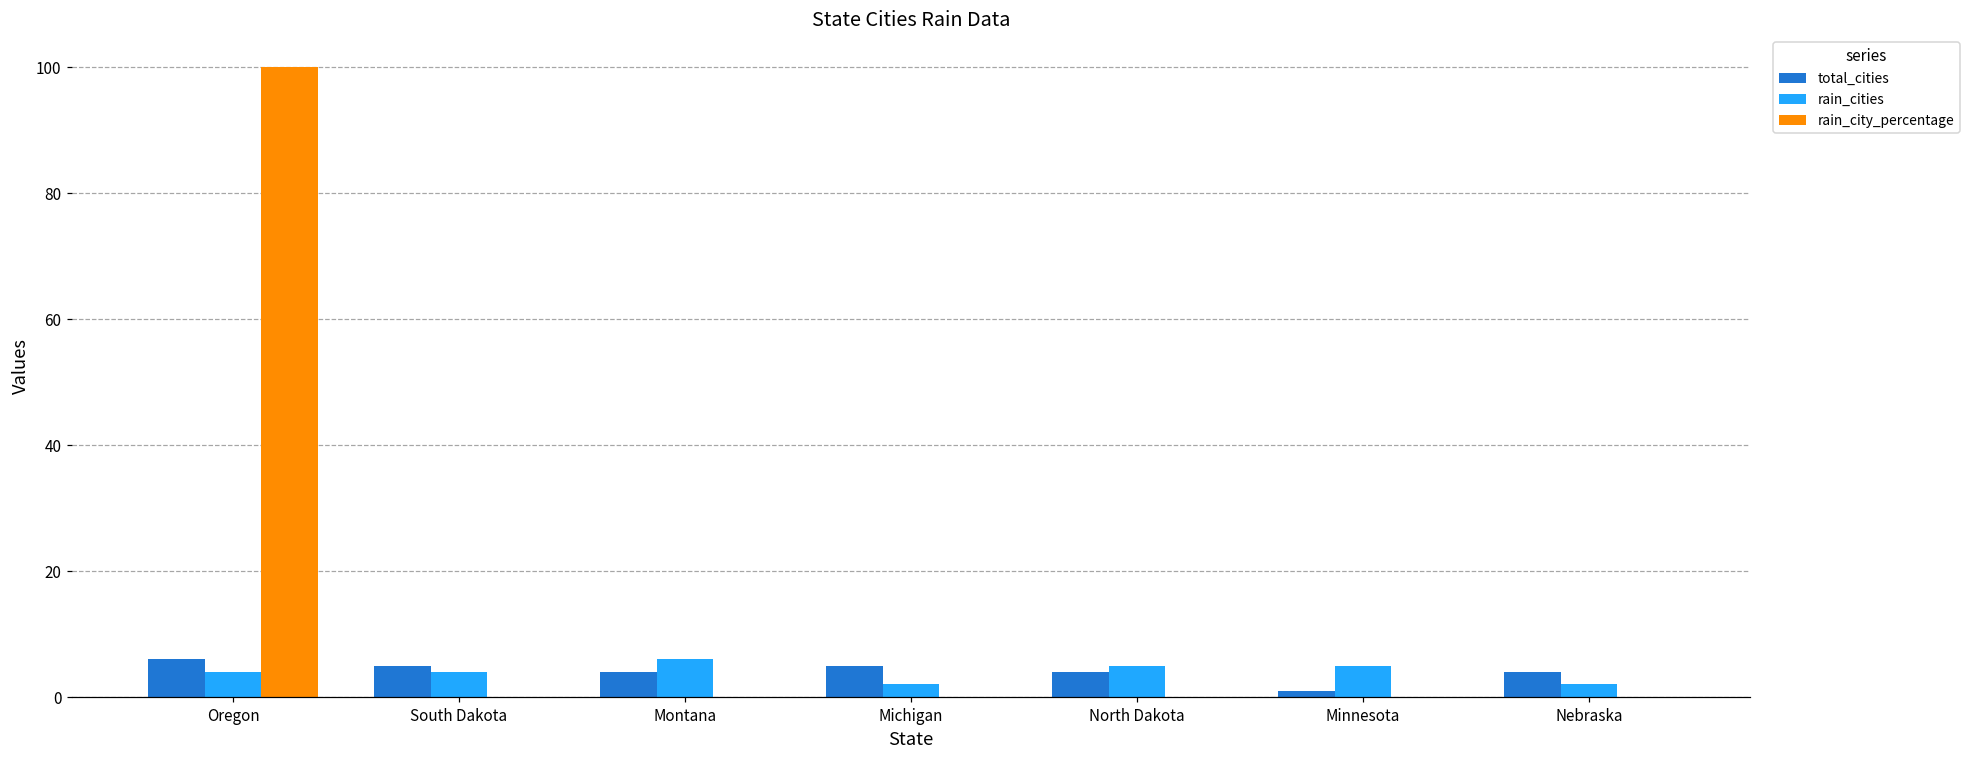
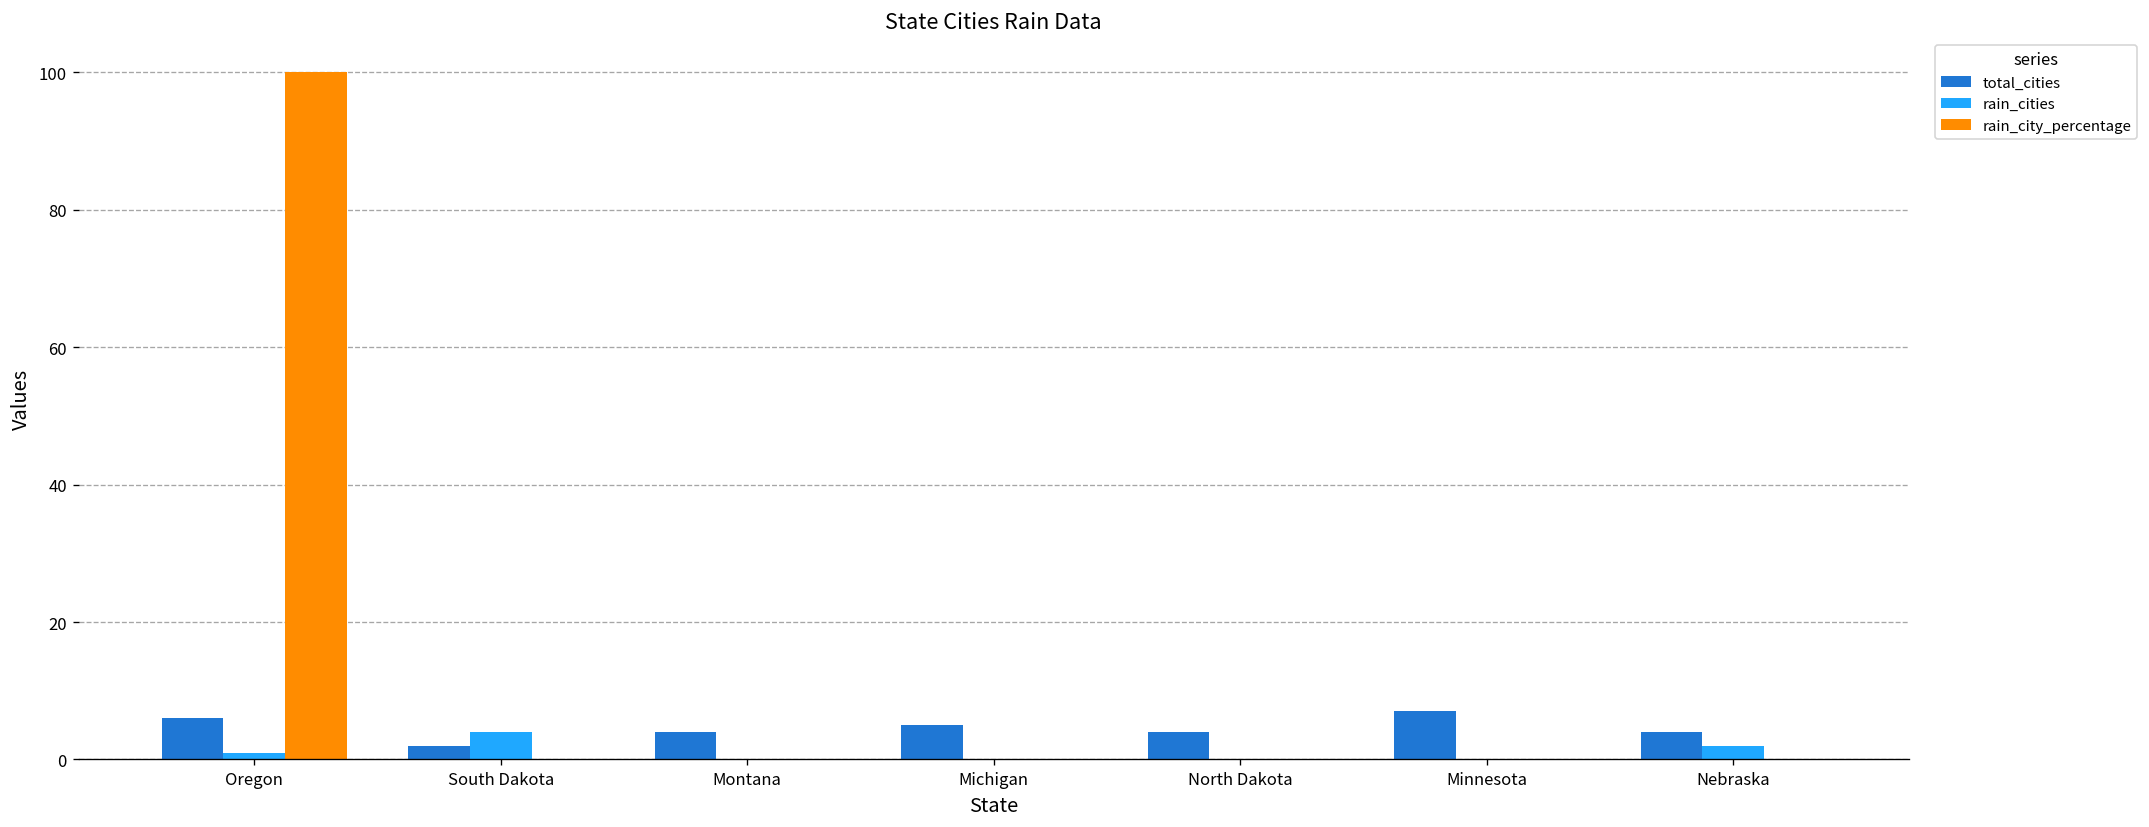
rain_cities, Oregon: 4 -> 1
total_cities, South Dakota: 5 -> 2
rain_cities, Montana: 6 -> 0
rain_cities, Michigan: 2 -> 0
rain_cities, North Dakota: 5 -> 0
total_cities, Minnesota: 1 -> 7
rain_cities, Minnesota: 5 -> 0
